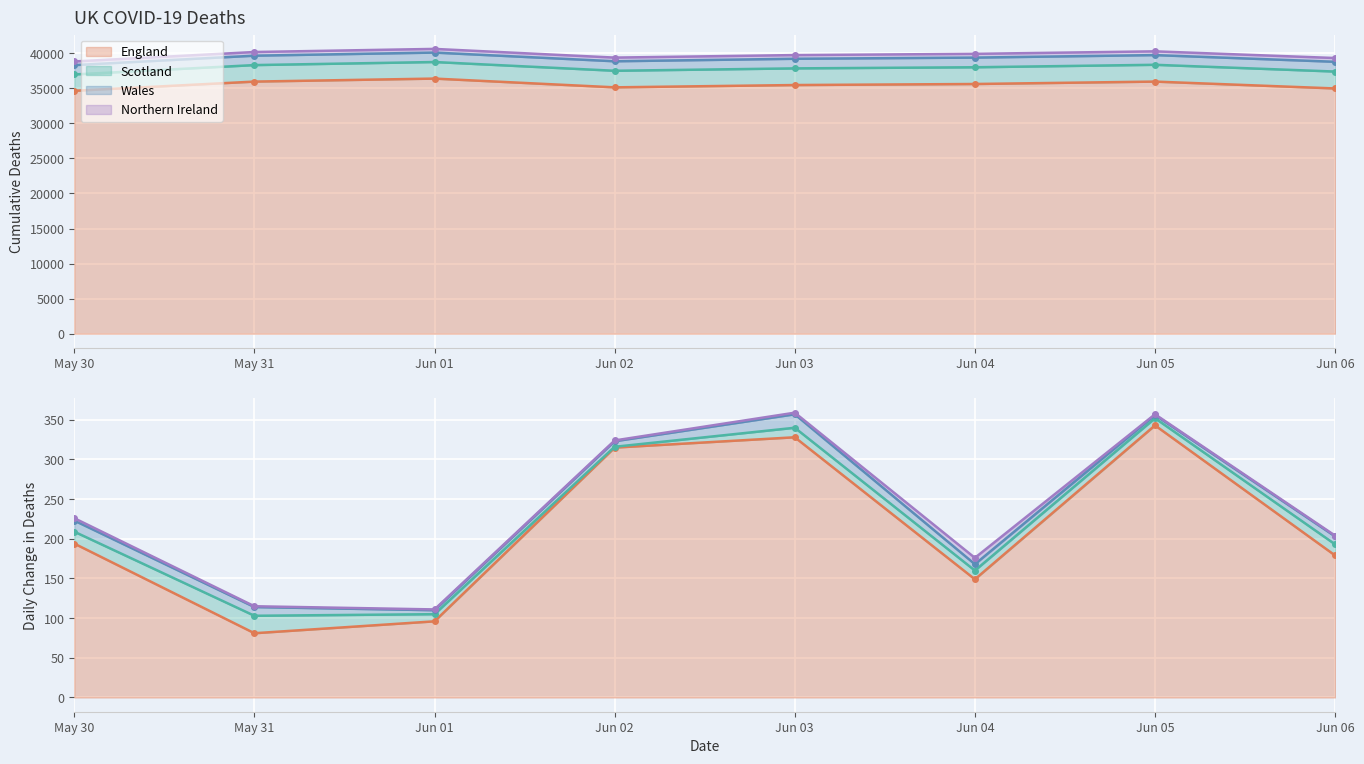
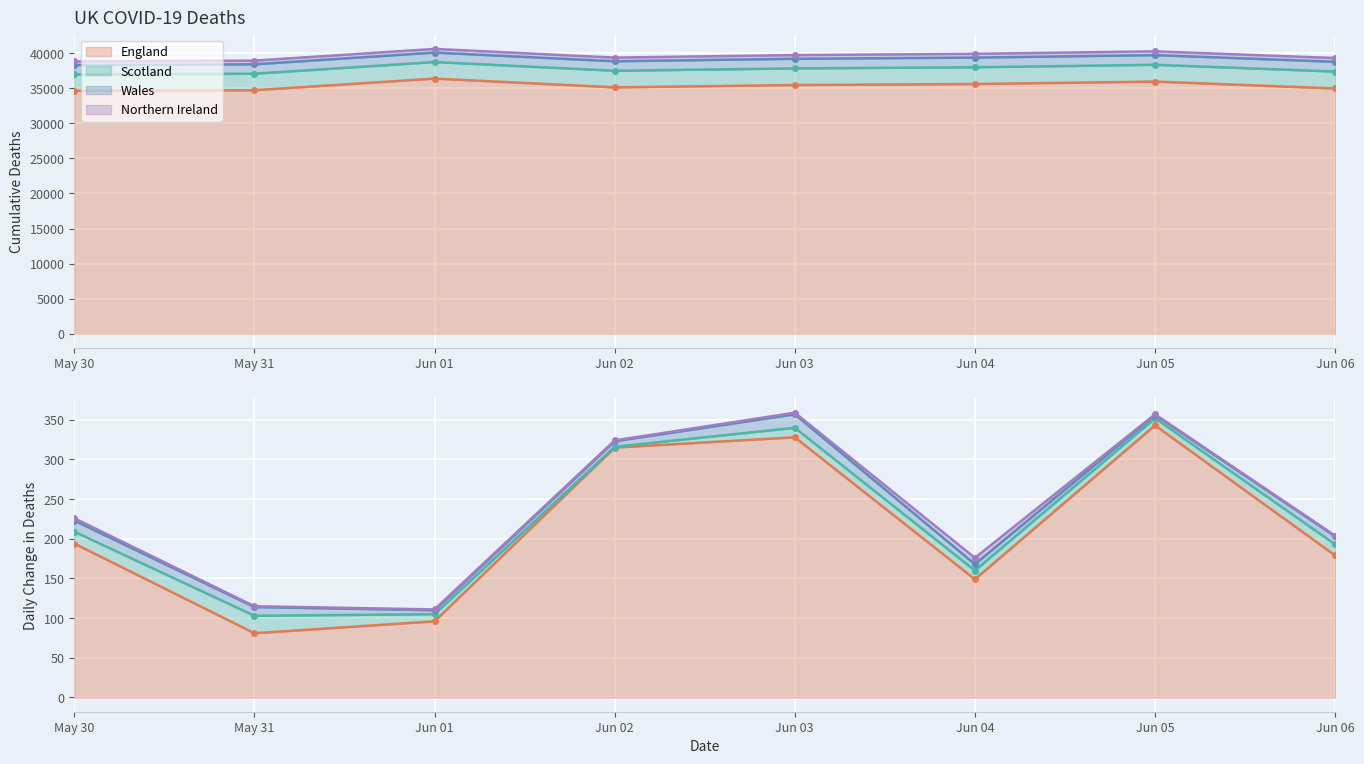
UK COVID-19 Deaths, England, May 31: 36000 -> 35000
